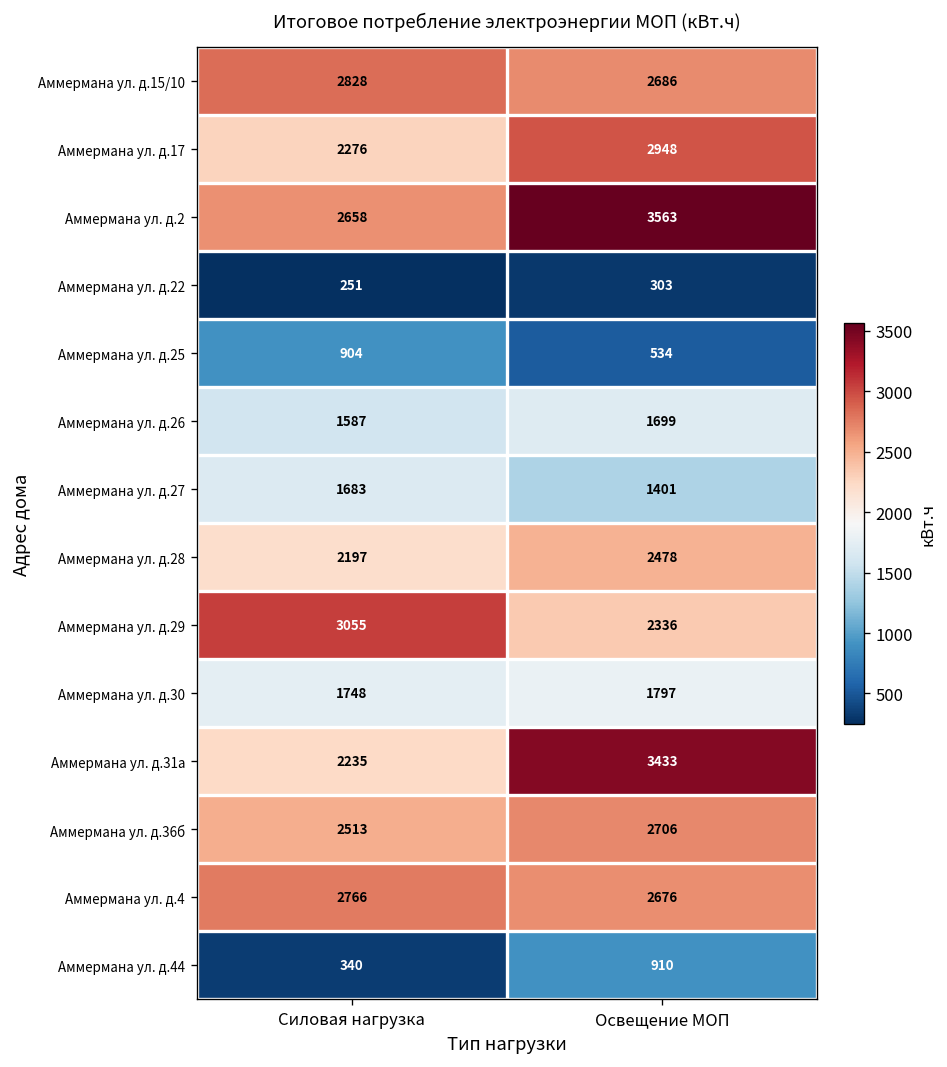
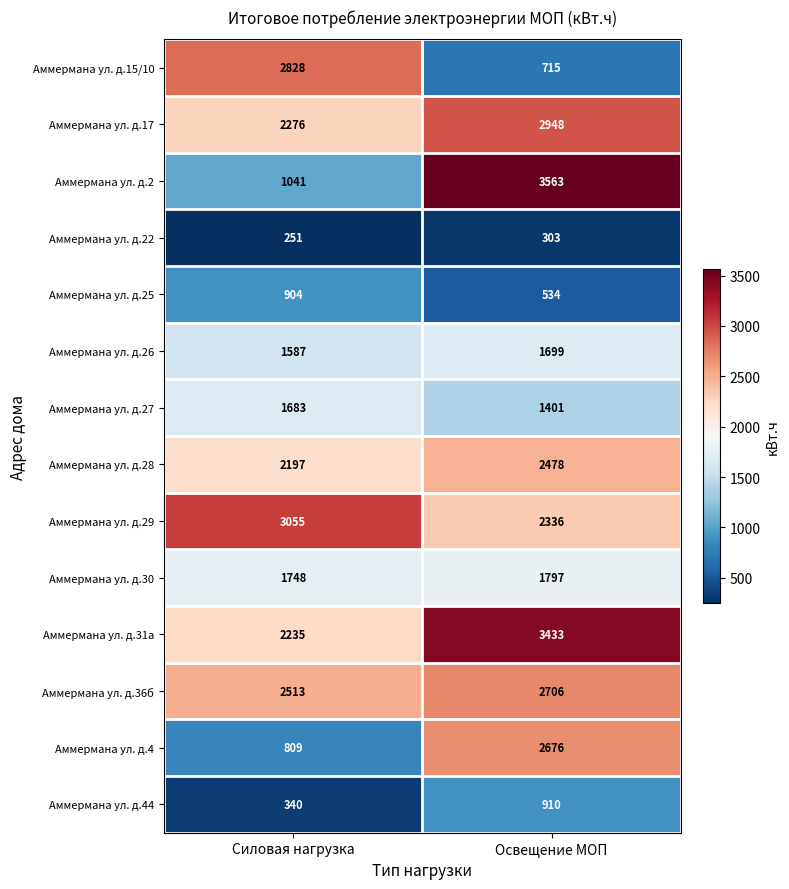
Аммермана ул. д.15/10, Освещение МОП: 2686 -> 715
Аммермана ул. д.2, Силовая нагрузка: 2658 -> 1041
Аммермана ул. д.4, Силовая нагрузка: 2766 -> 809
